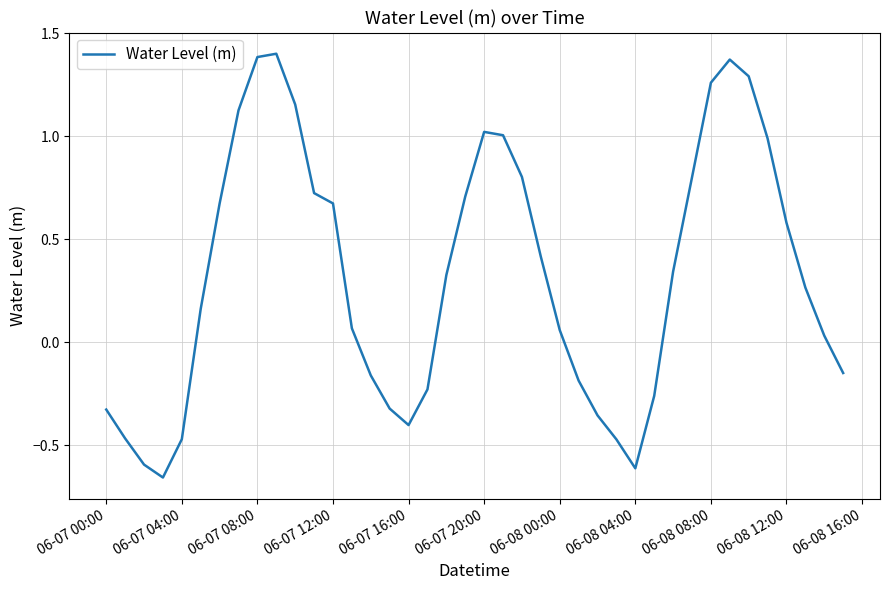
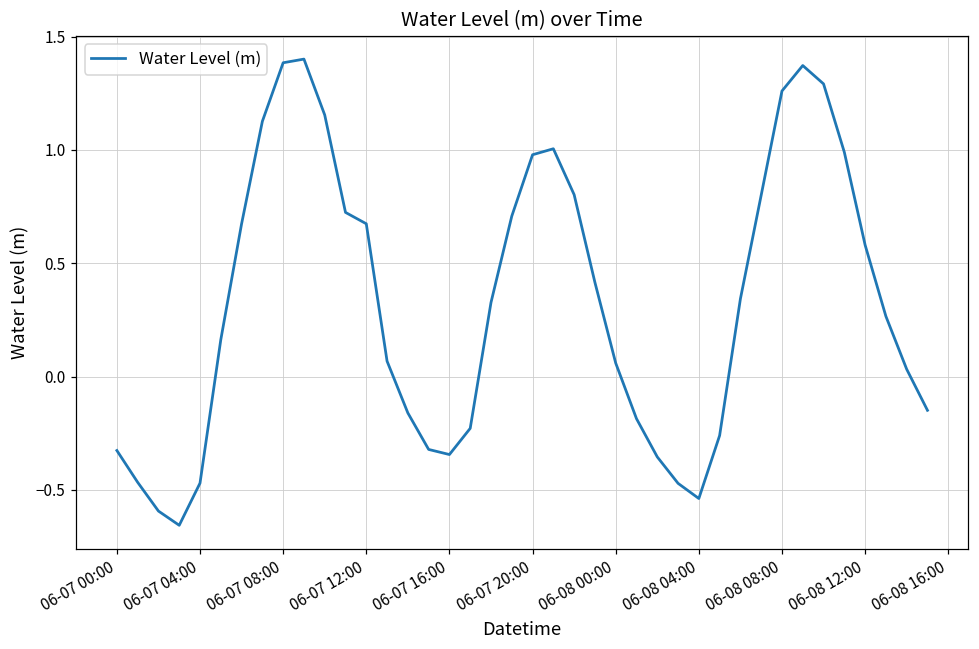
06-07 16:00: -0.40 -> -0.34
06-07 20:00: 1.02 -> 0.98
06-08 04:00: -0.61 -> -0.54
